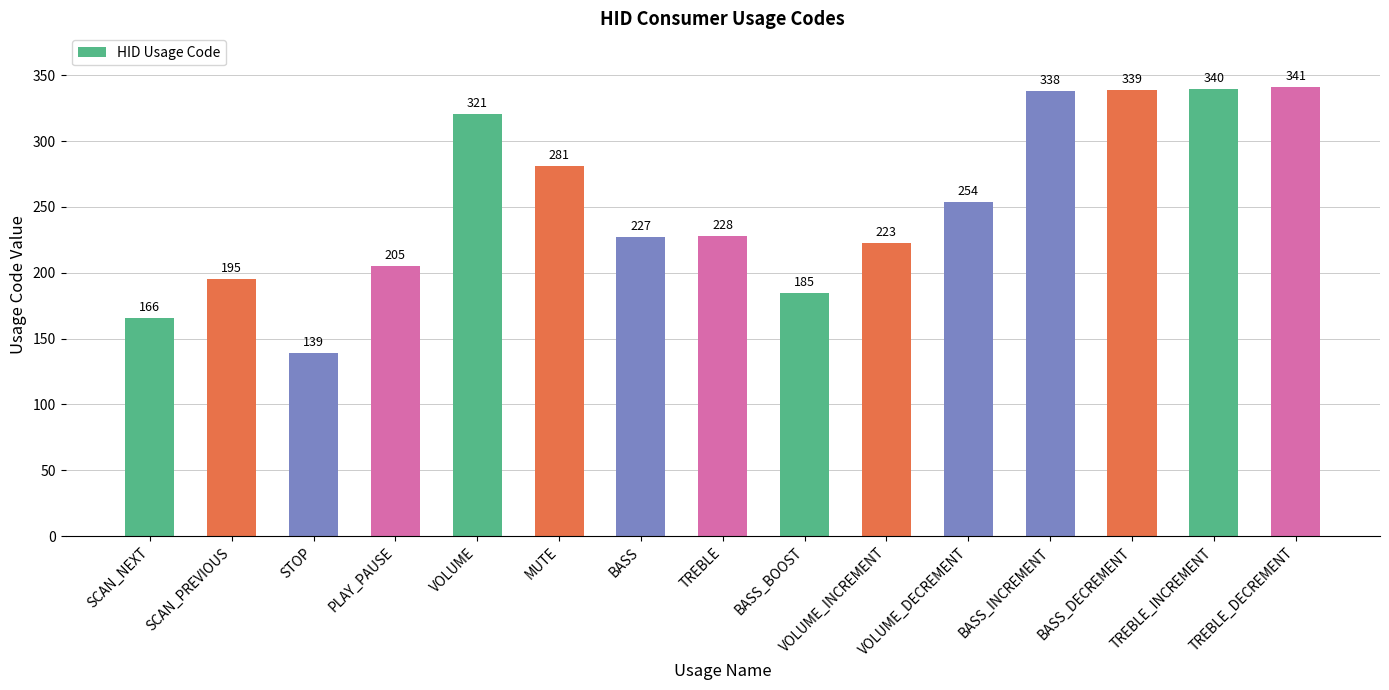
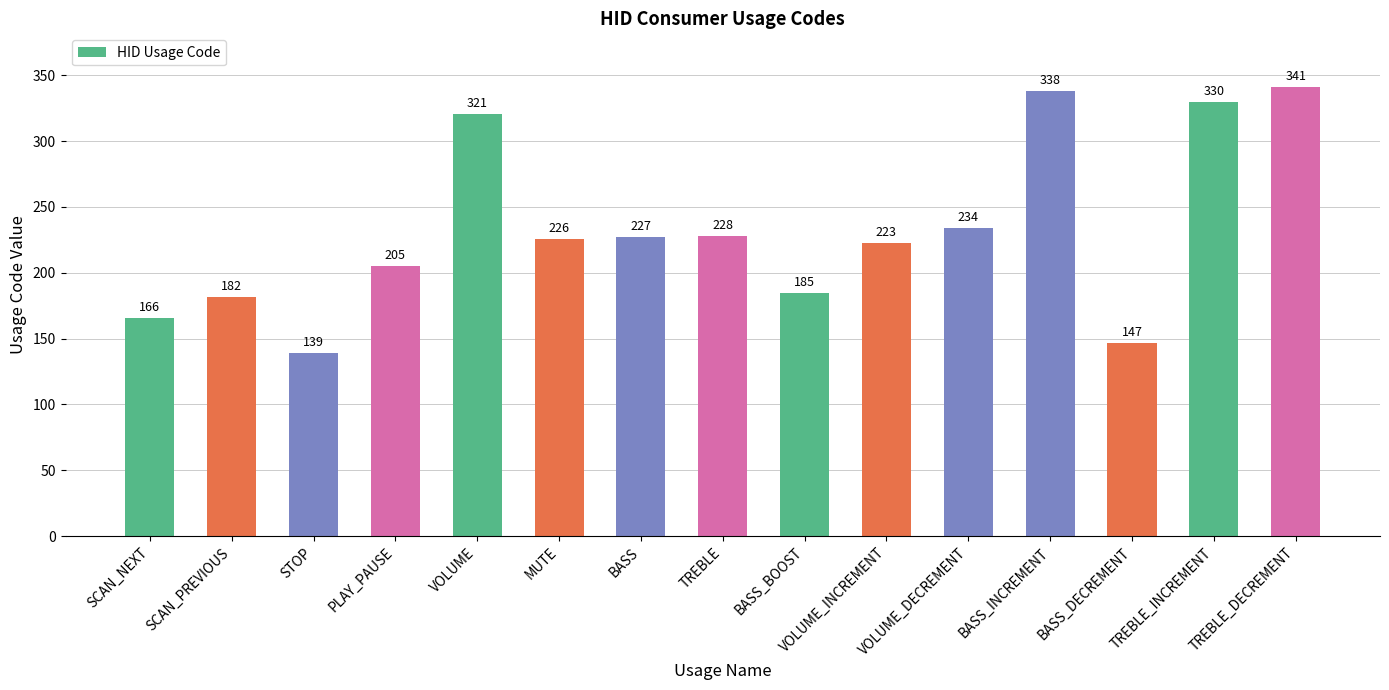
SCAN_PREVIOUS: 195 -> 182
MUTE: 281 -> 226
VOLUME_DECREMENT: 254 -> 234
BASS_DECREMENT: 339 -> 147
TREBLE_INCREMENT: 340 -> 330
